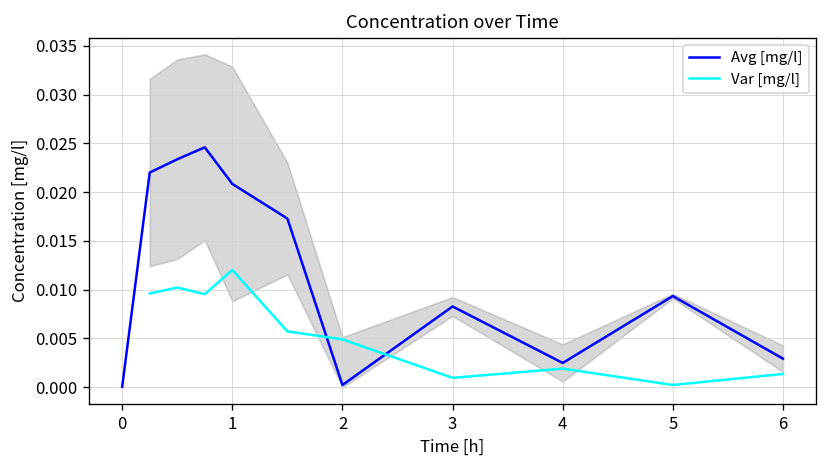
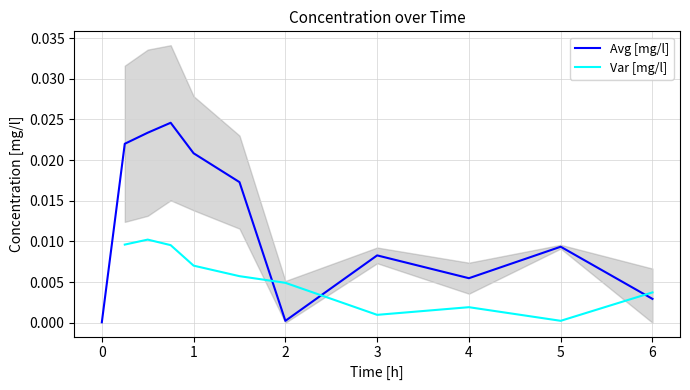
Var [mg/l], 1: 0.012 -> 0.007
Avg [mg/l], 4: 0.002 -> 0.005
Var [mg/l], 6: 0.001 -> 0.004
